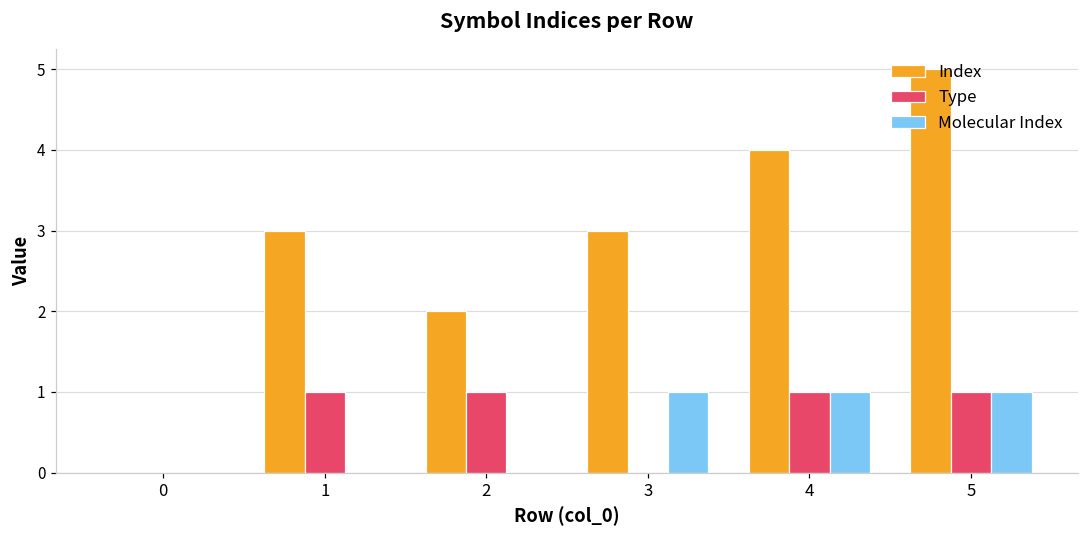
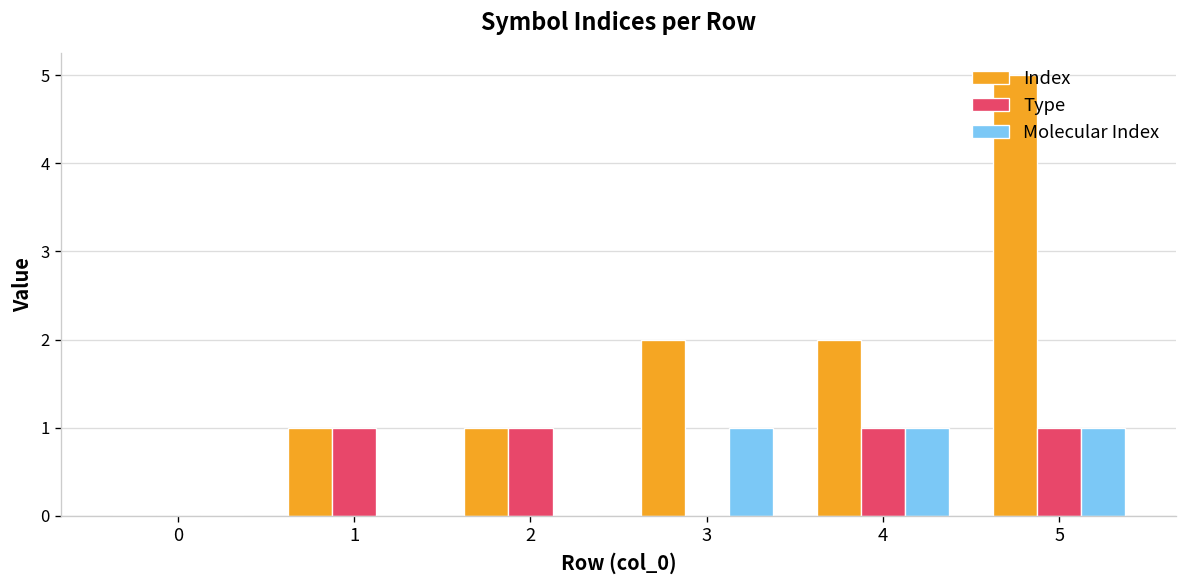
Index, 1: 3 -> 1
Index, 2: 2 -> 1
Index, 3: 3 -> 2
Index, 4: 4 -> 2
